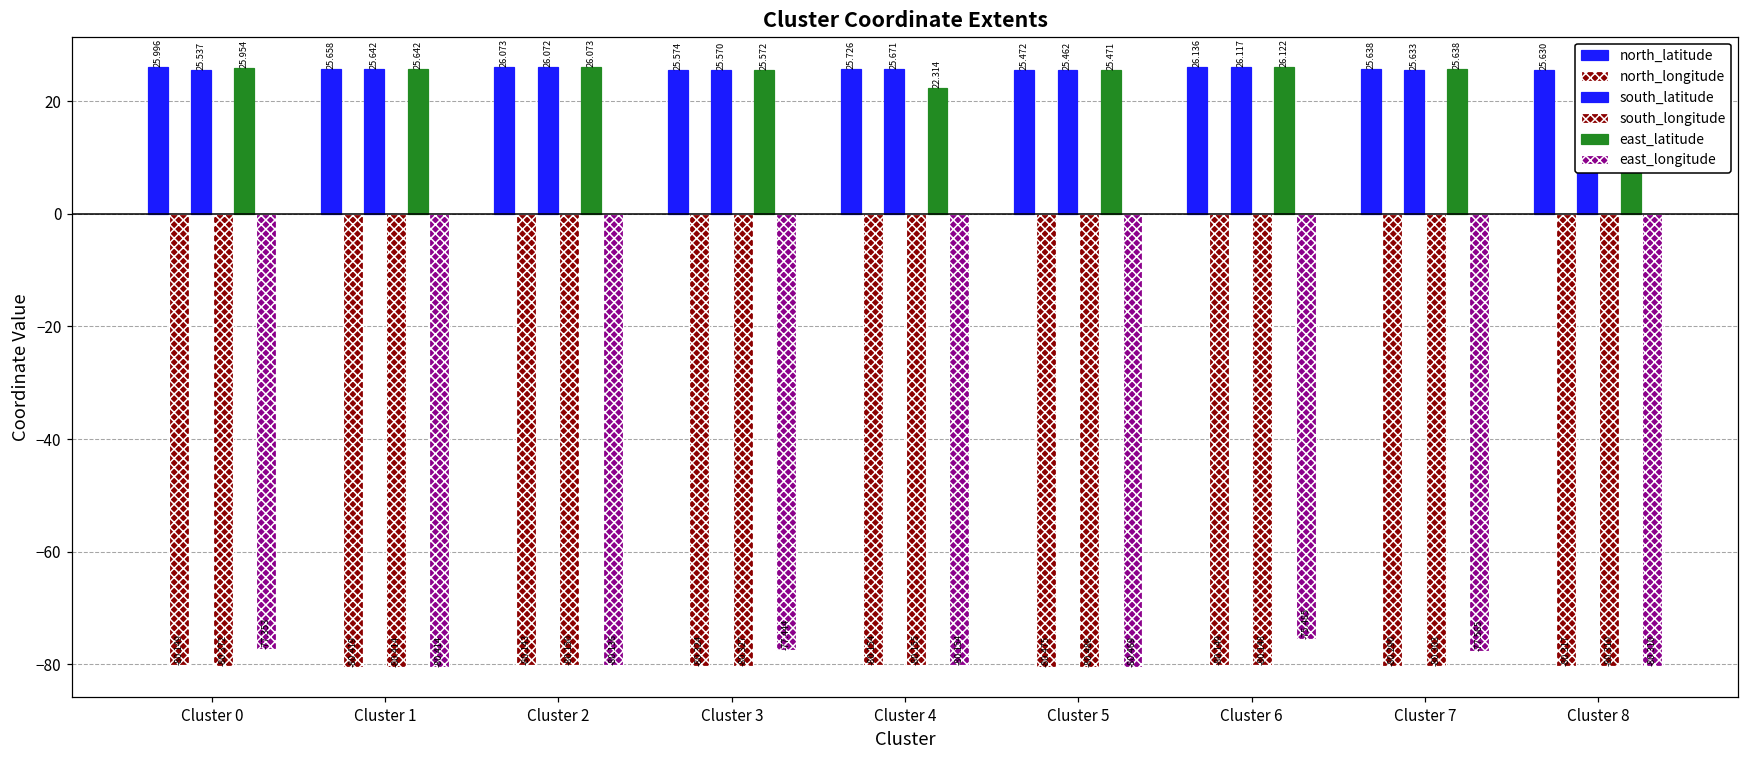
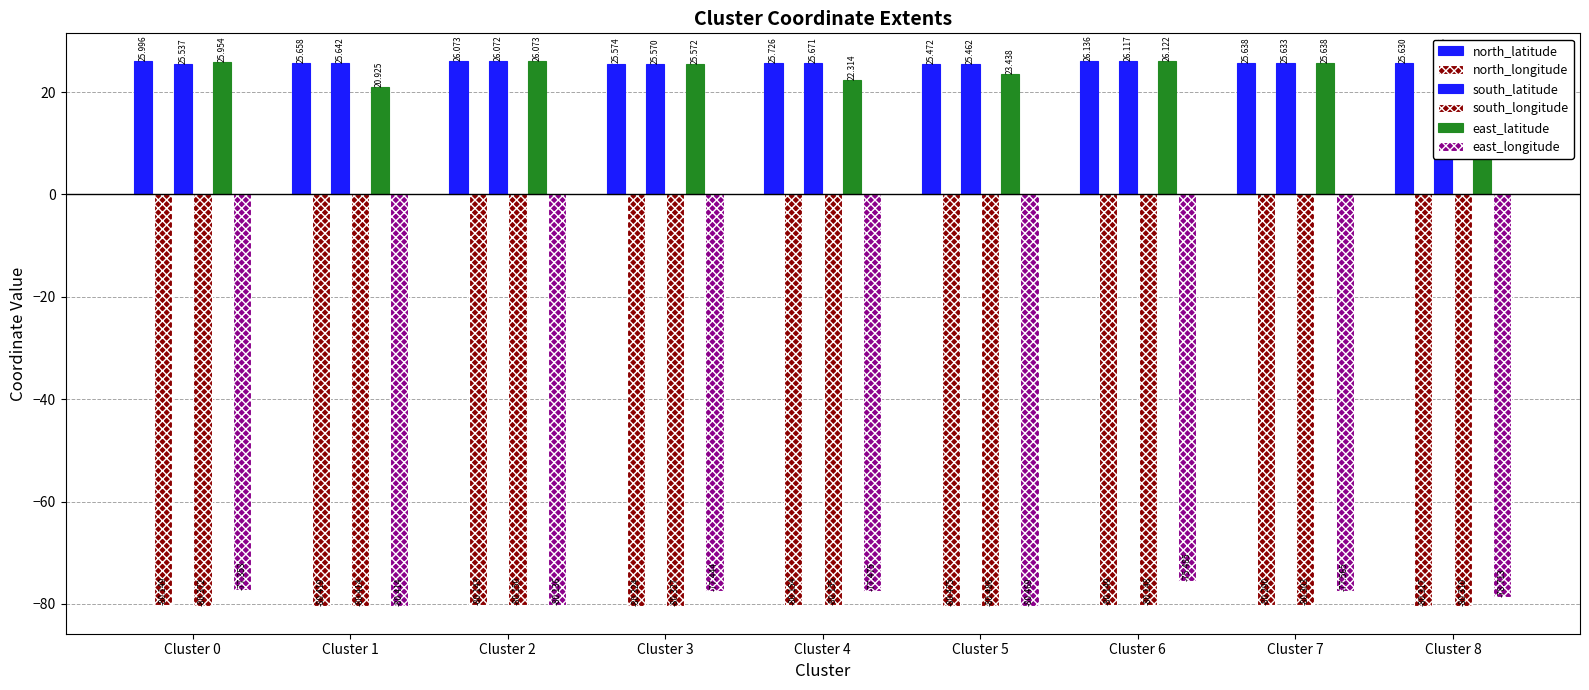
east_latitude, Cluster 1: 25.642 -> 20.925
east_longitude, Cluster 4: -80.154 -> -77.475
east_latitude, Cluster 5: 25.471 -> 23.438
east_longitude, Cluster 8: -80.310 -> -78.713
